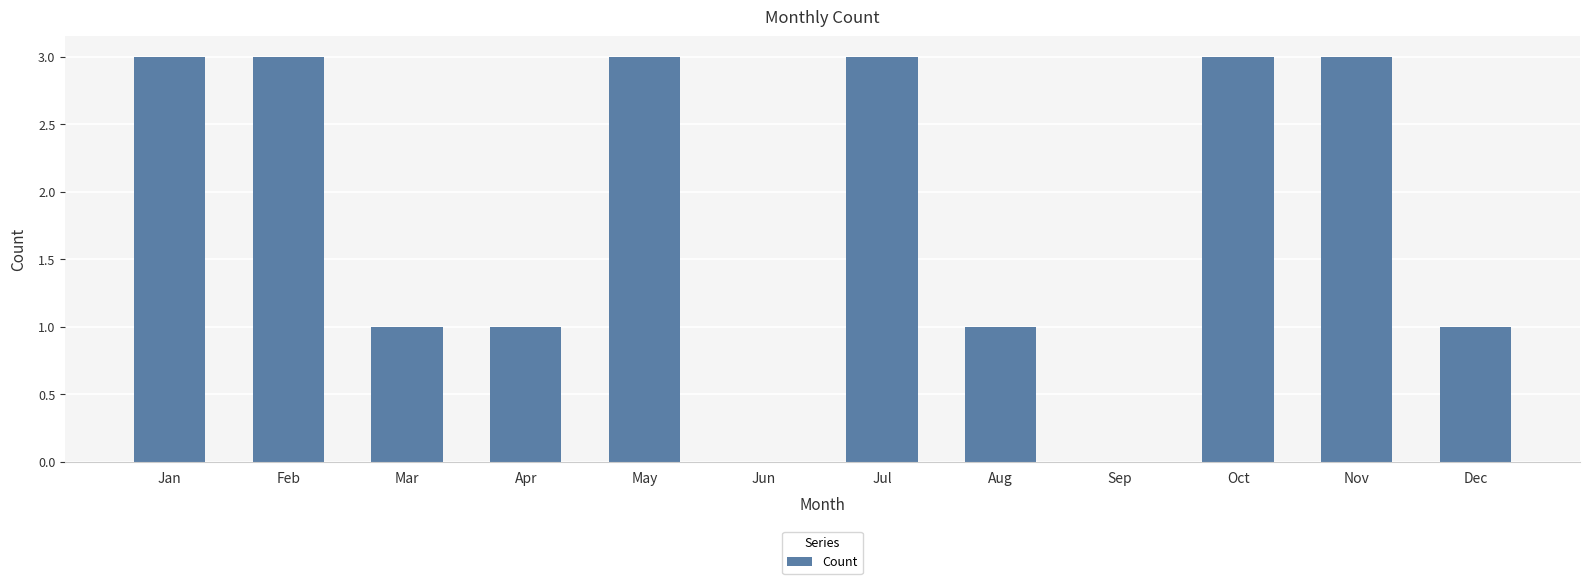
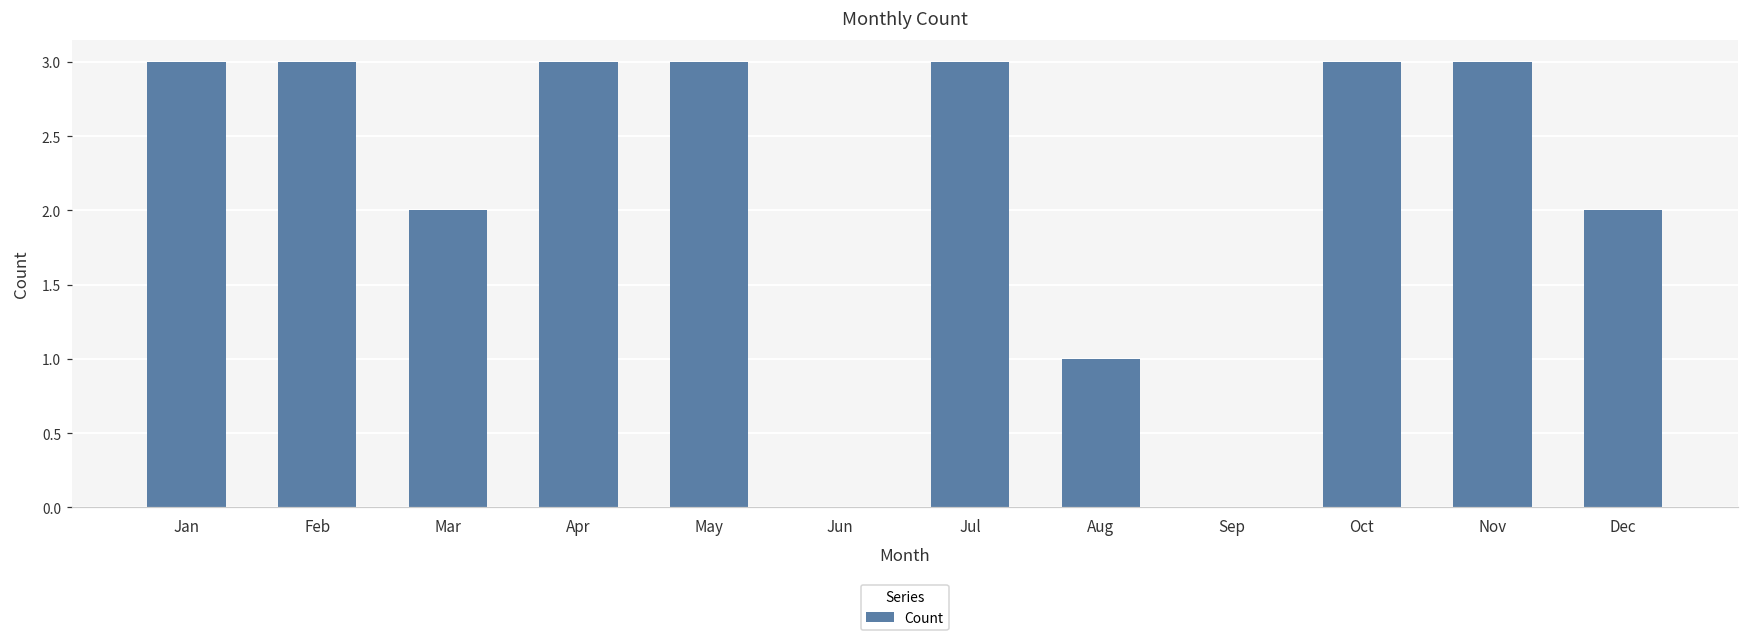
Mar: 1 -> 2
Apr: 1 -> 3
Dec: 1 -> 2
